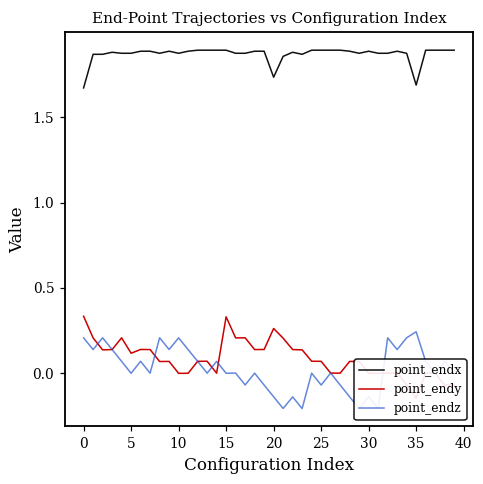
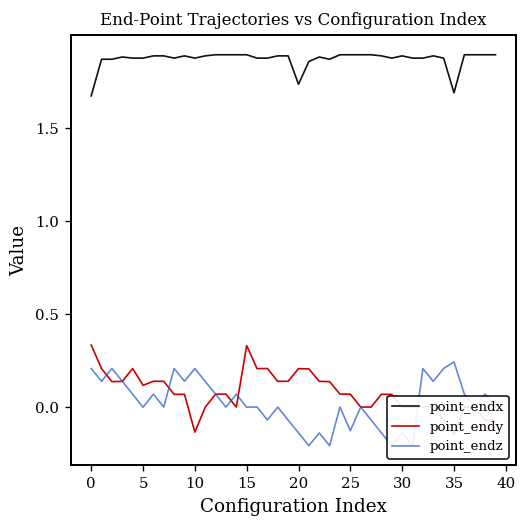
point_endy, 10: 0.00 -> -0.13
point_endy, 20: 0.26 -> 0.21
point_endz, 25: -0.07 -> -0.13
